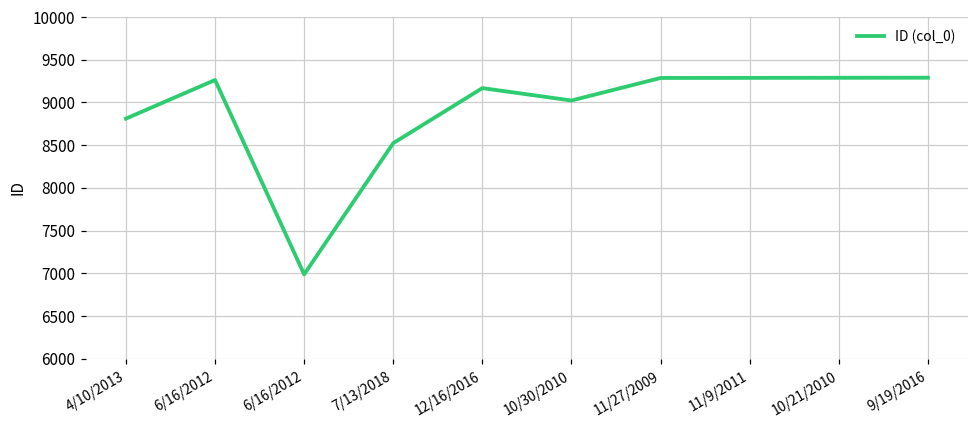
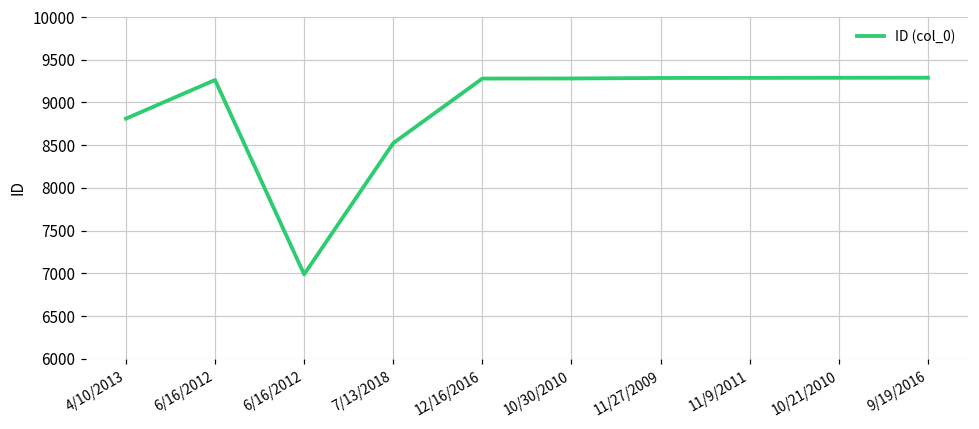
12/16/2016: 9200 -> 9300
10/30/2010: 9000 -> 9300
